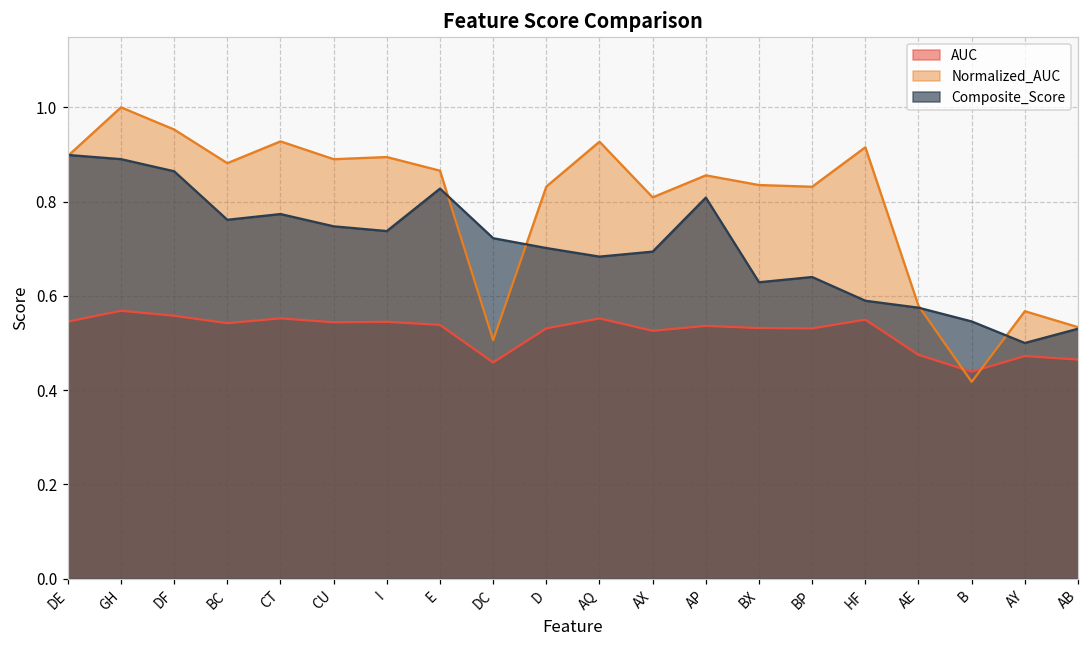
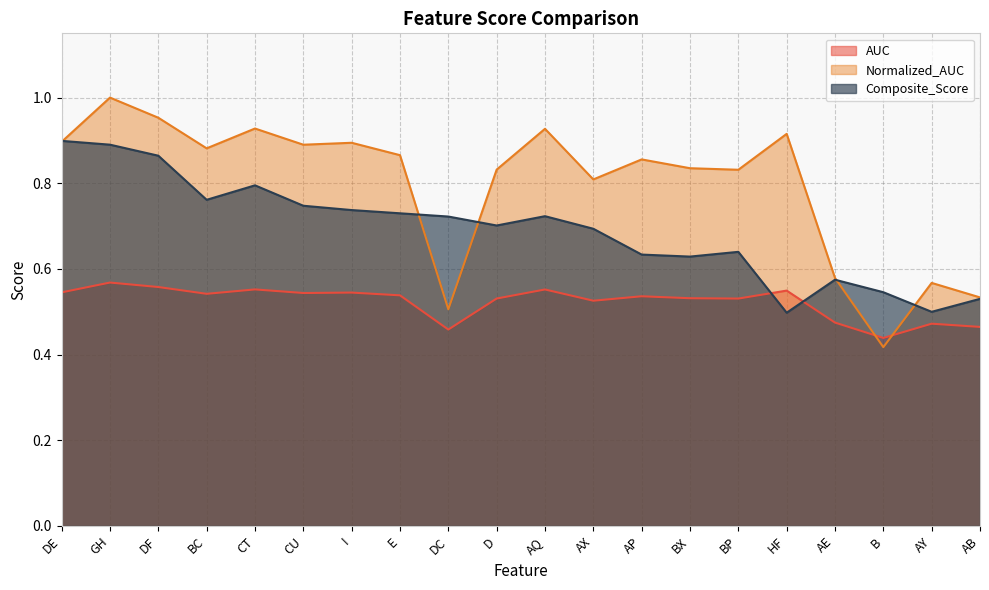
Composite_Score, CT: 0.77 -> 0.80
Composite_Score, E: 0.83 -> 0.73
Composite_Score, AQ: 0.68 -> 0.72
Composite_Score, AP: 0.81 -> 0.63
Composite_Score, HF: 0.59 -> 0.50
